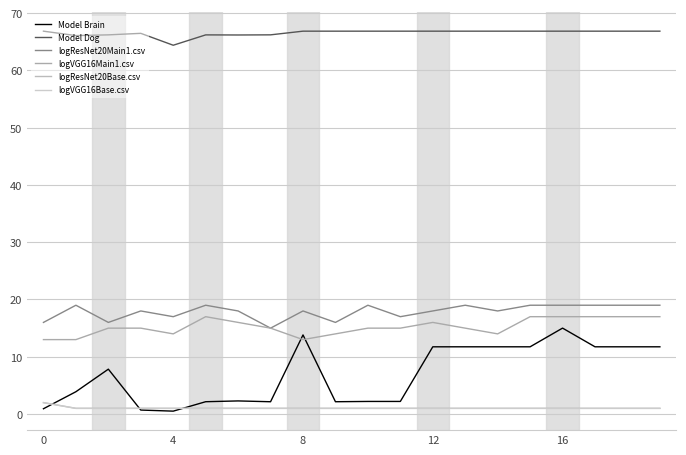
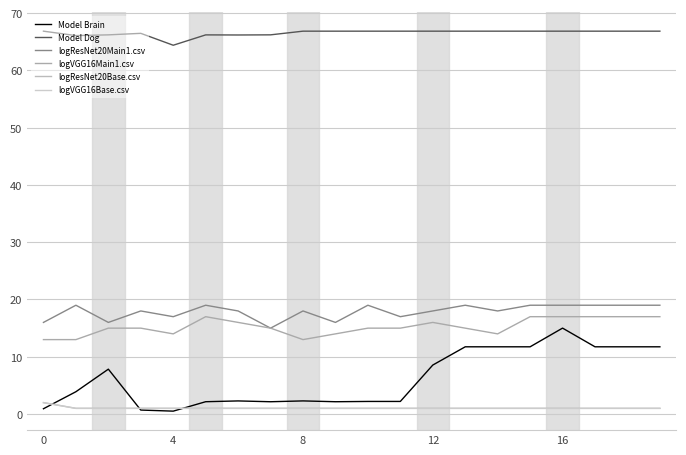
Model Brain, 8: 14 -> 2
Model Brain, 12: 12 -> 9
